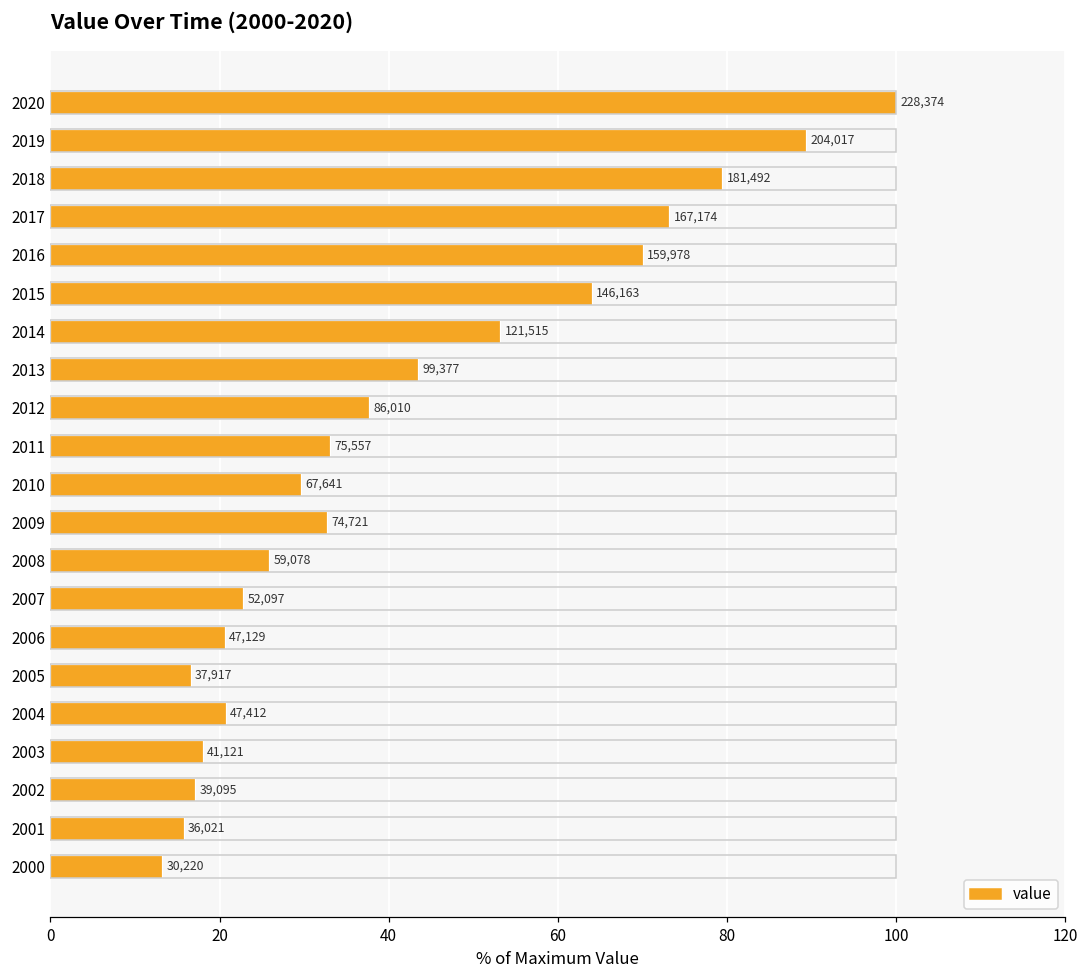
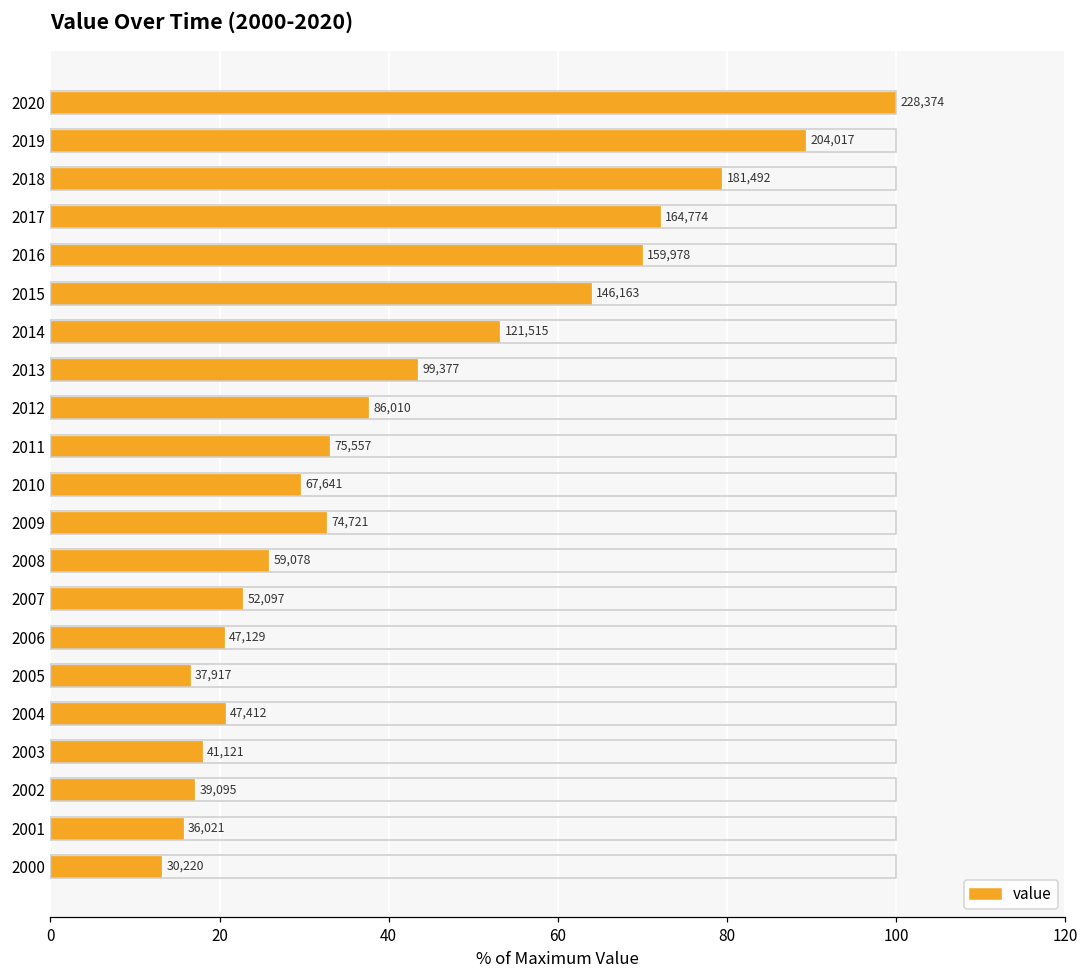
2017: 167,174 -> 164,774
